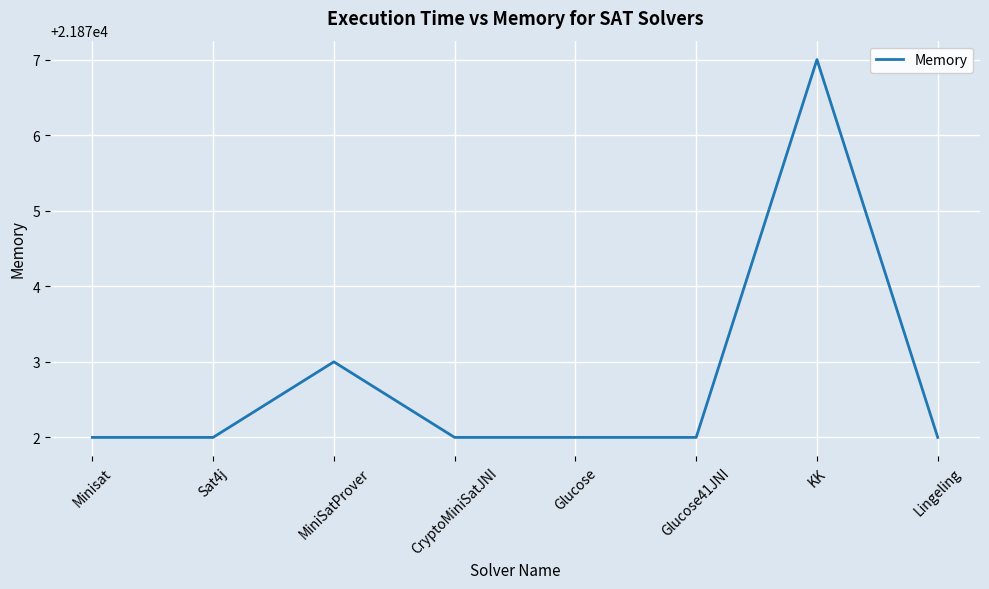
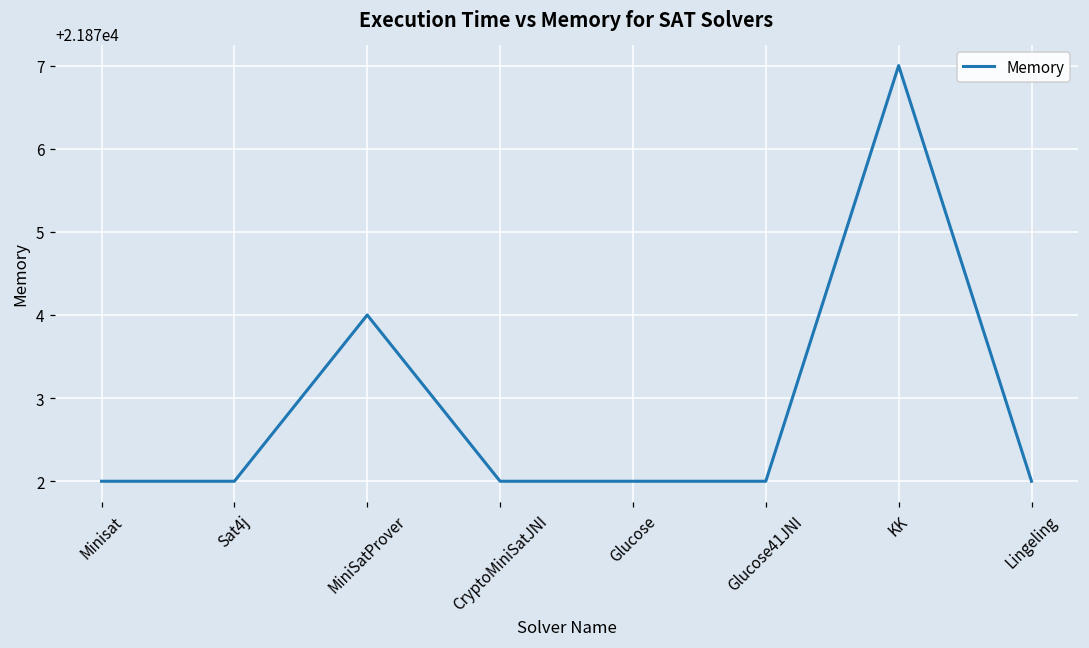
MiniSatProver: 21873 -> 21874
